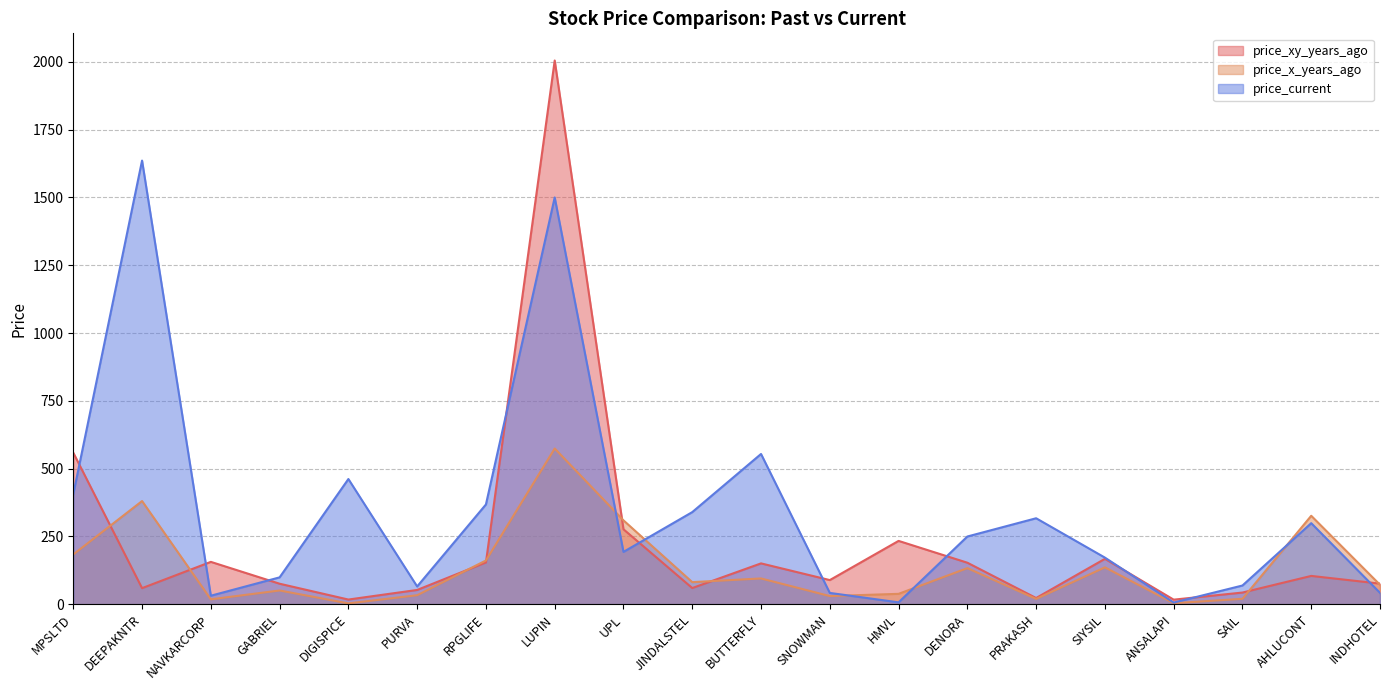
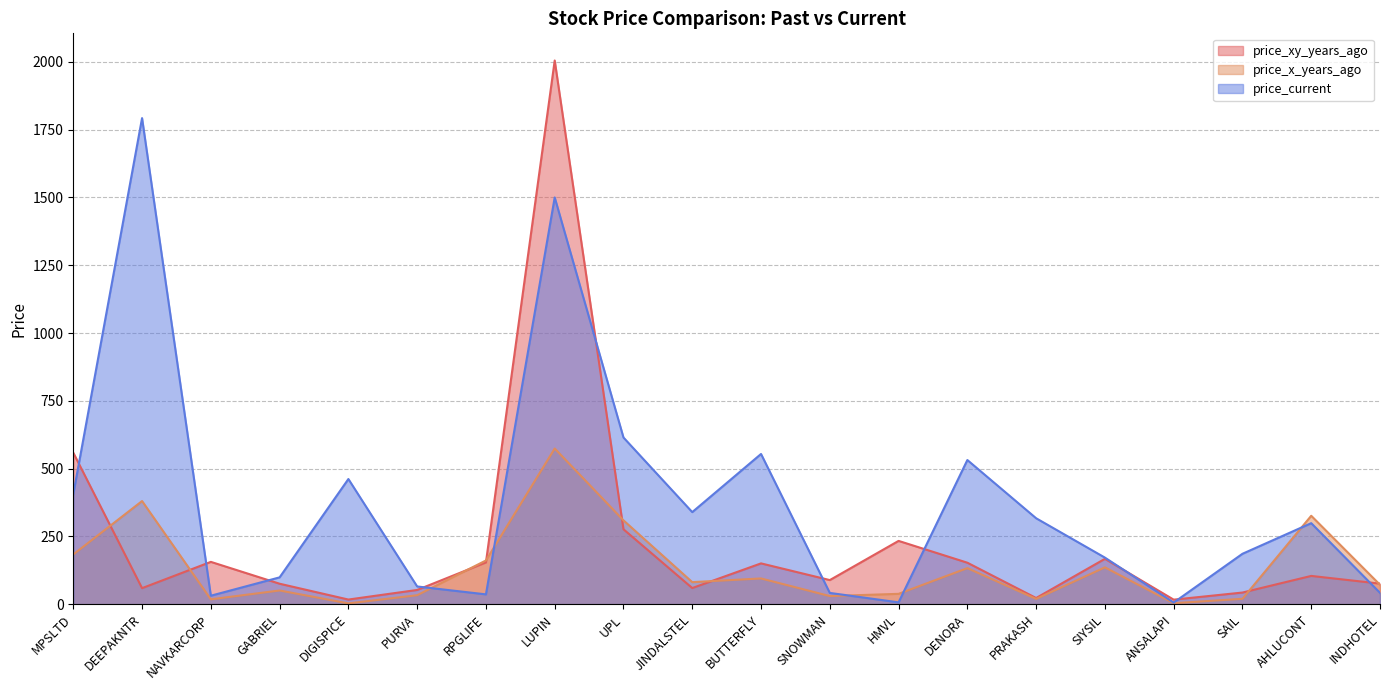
price_current, DEEPAKNTR: 1640 -> 1790
price_current, RPGLIFE: 370 -> 40
price_current, UPL: 190 -> 610
price_current, DENORA: 250 -> 530
price_current, SAIL: 70 -> 190
